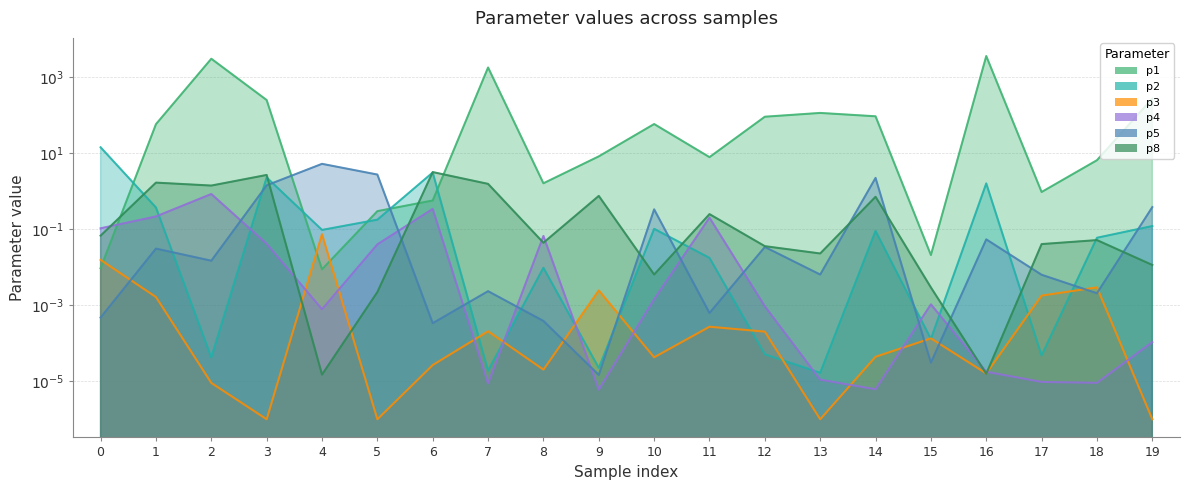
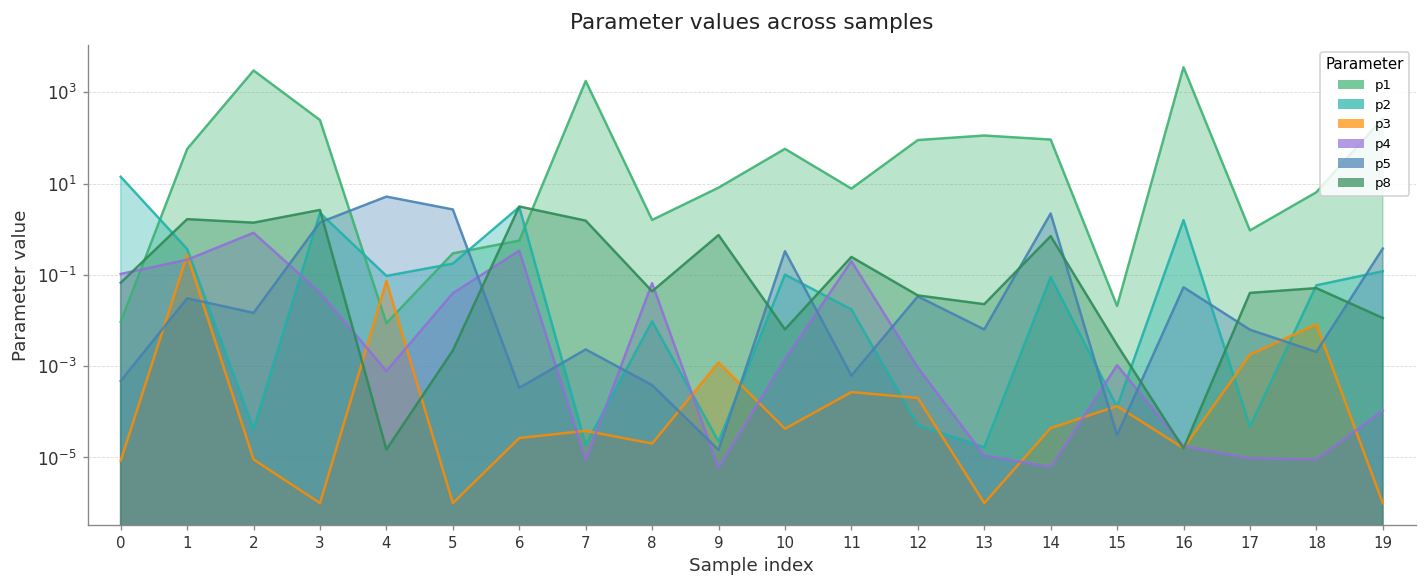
p3, 0: 0.015 -> 0.000009
p3, 1: 0.0016 -> 0.3
p3, 7: 0.0002 -> 0.00004
p3, 9: 0.002 -> 0.0012
p3, 18: 0.003 -> 0.008
